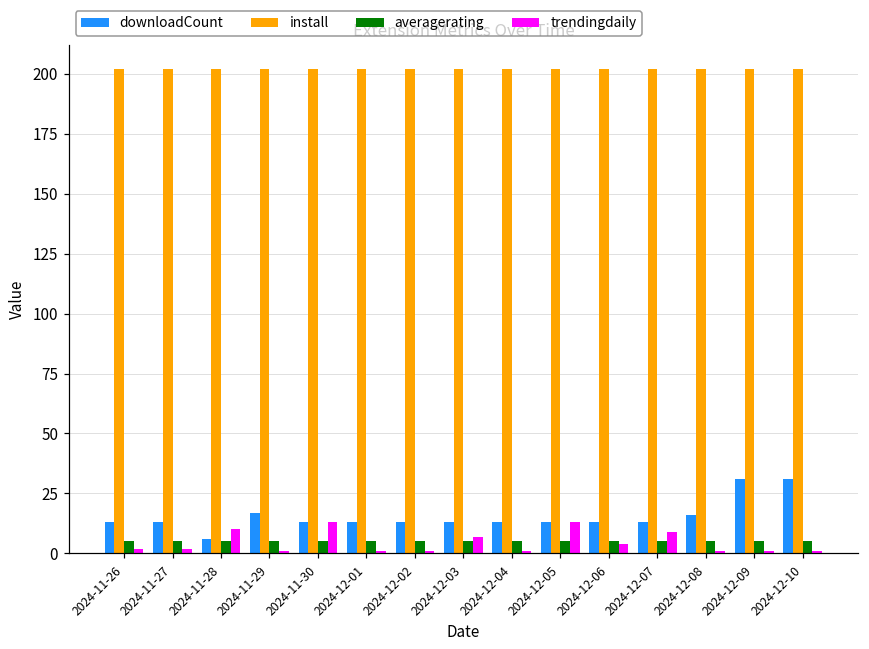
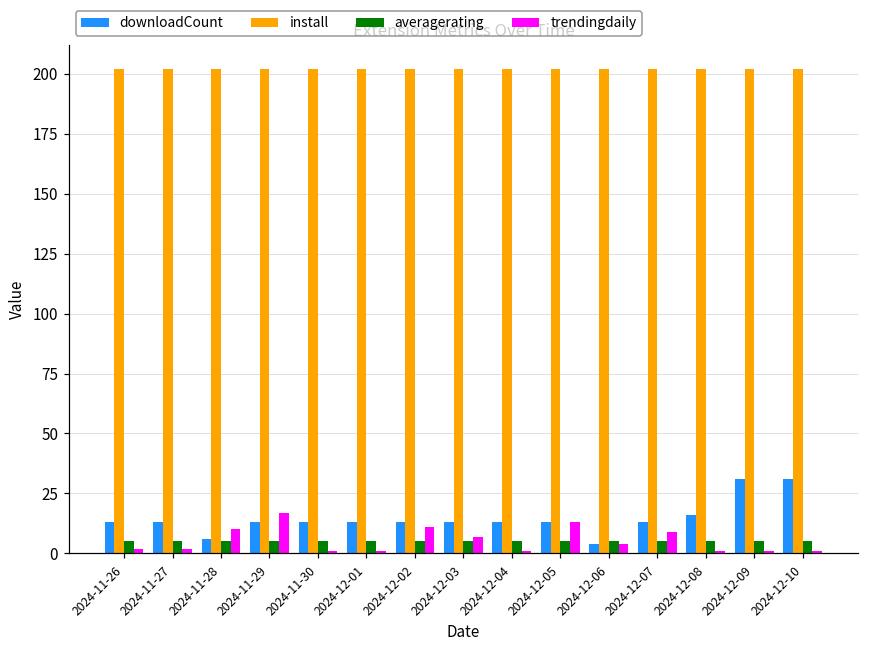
downloadCount, 2024-11-29: 17 -> 13
trendingdaily, 2024-11-29: 1 -> 17
trendingdaily, 2024-11-30: 13 -> 1
trendingdaily, 2024-12-02: 1 -> 11
downloadCount, 2024-12-06: 13 -> 4
